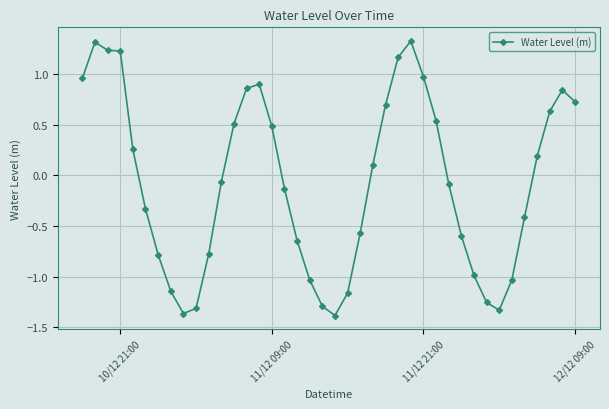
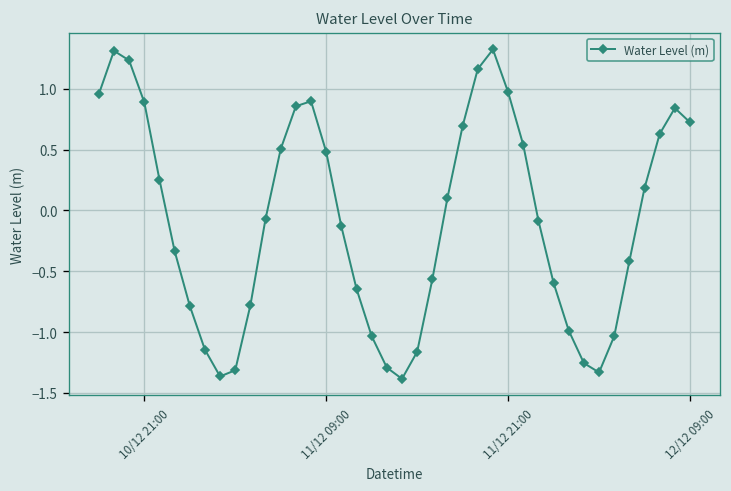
10/12 21:00: 1.23 -> 0.89
